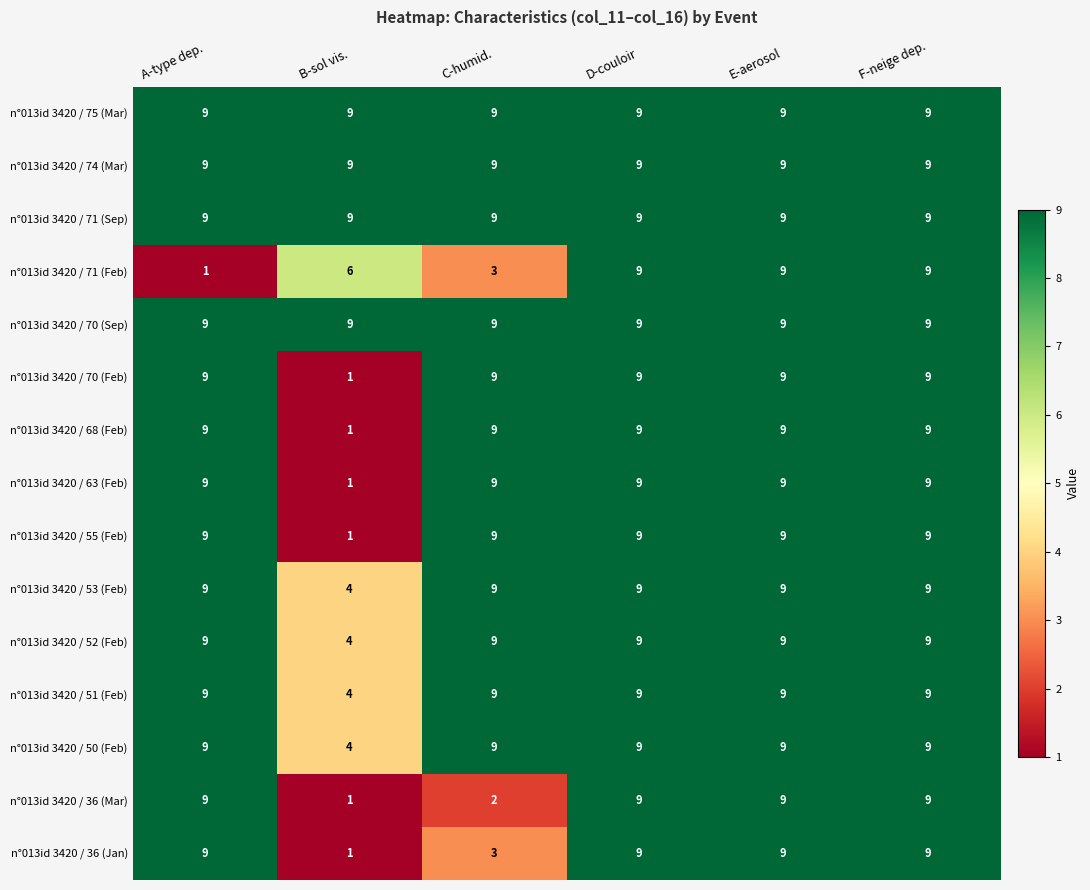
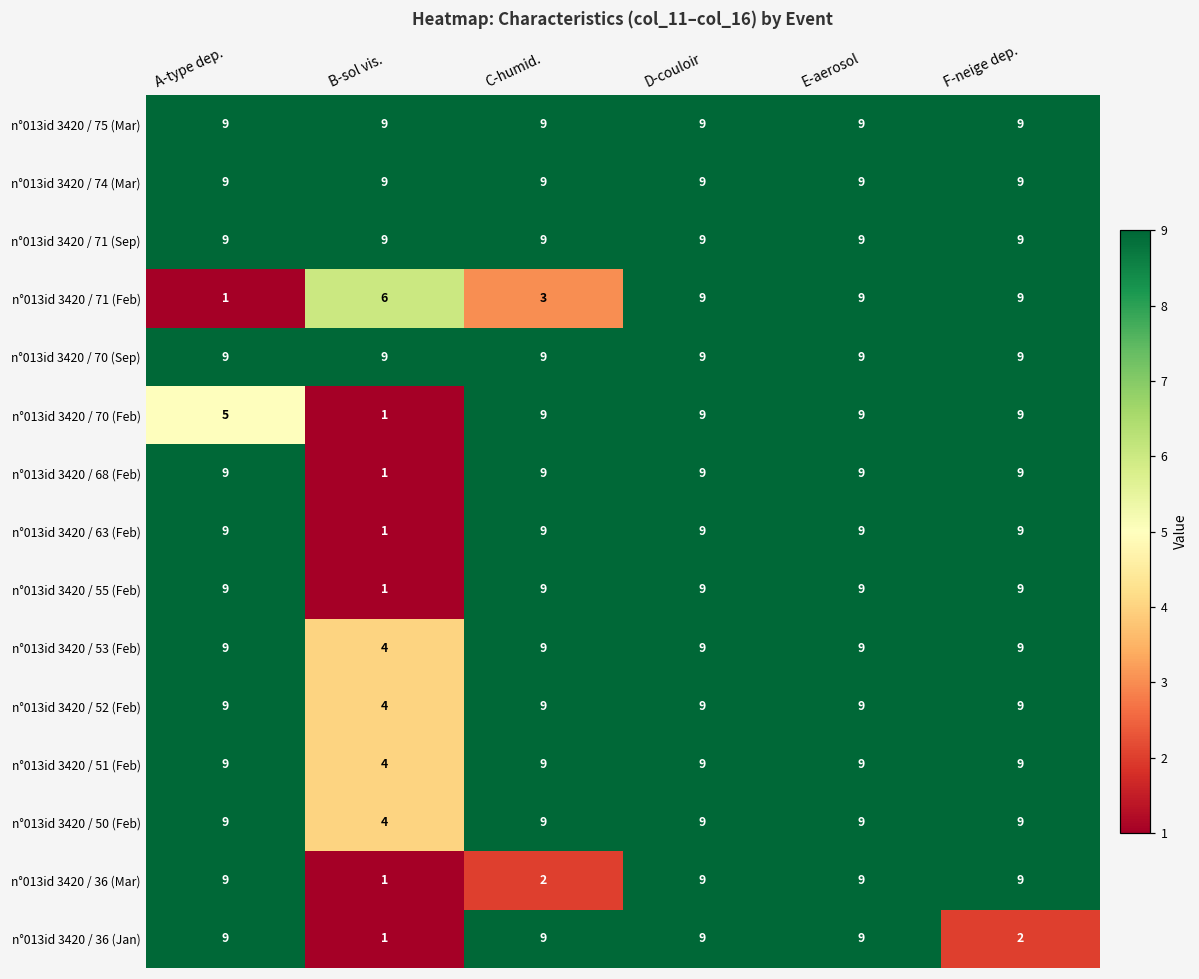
n°013id 3420 / 70 (Feb), A-type dep.: 9 -> 5
n°013id 3420 / 36 (Jan), C-humid.: 3 -> 9
n°013id 3420 / 36 (Jan), F-neige dep.: 9 -> 2
